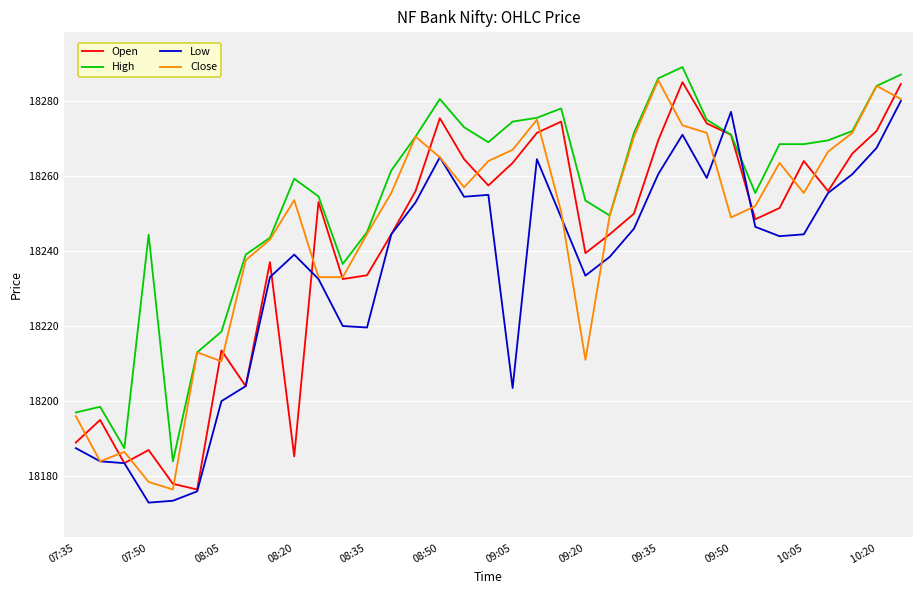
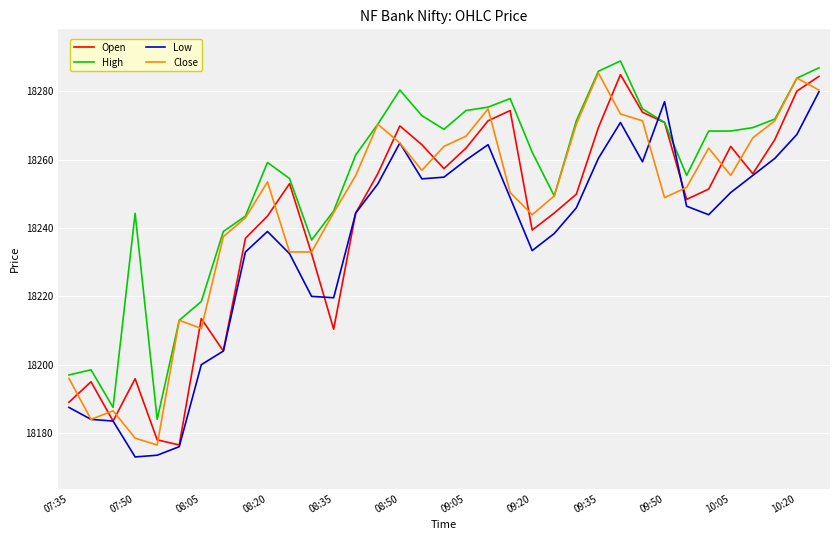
Open, 07:50: 18187 -> 18196
Open, 08:20: 18185 -> 18244
Open, 08:35: 18234 -> 18210
Open, 08:50: 18275 -> 18270
Low, 09:05: 18204 -> 18260
High, 09:20: 18253 -> 18262
Close, 09:20: 18211 -> 18244
Low, 10:05: 18244 -> 18250
Open, 10:20: 18272 -> 18280
